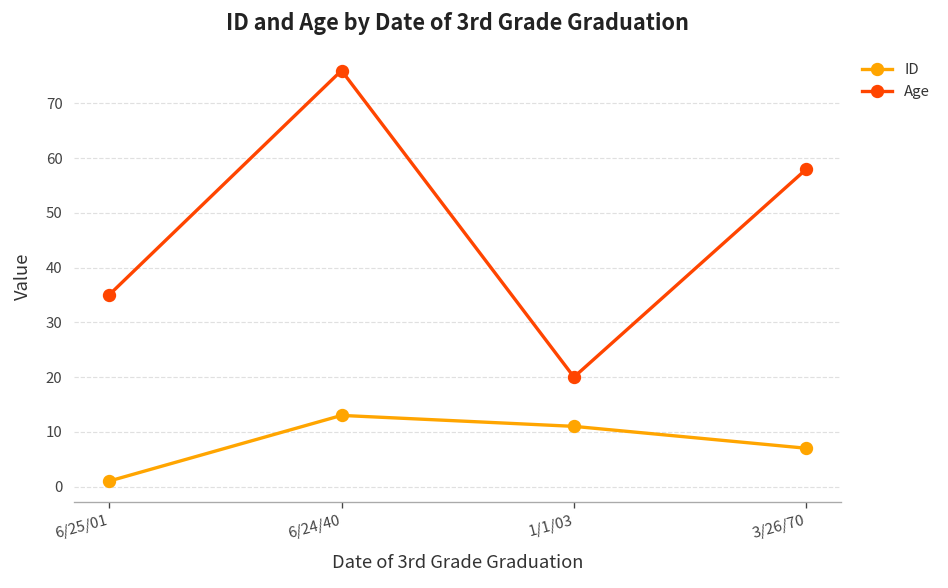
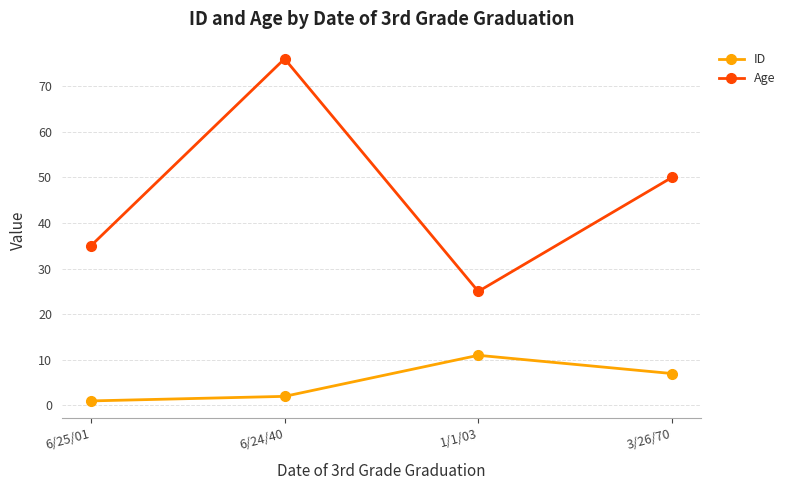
ID, 6/24/40: 13 -> 2
Age, 1/1/03: 20 -> 25
Age, 3/26/70: 58 -> 50
